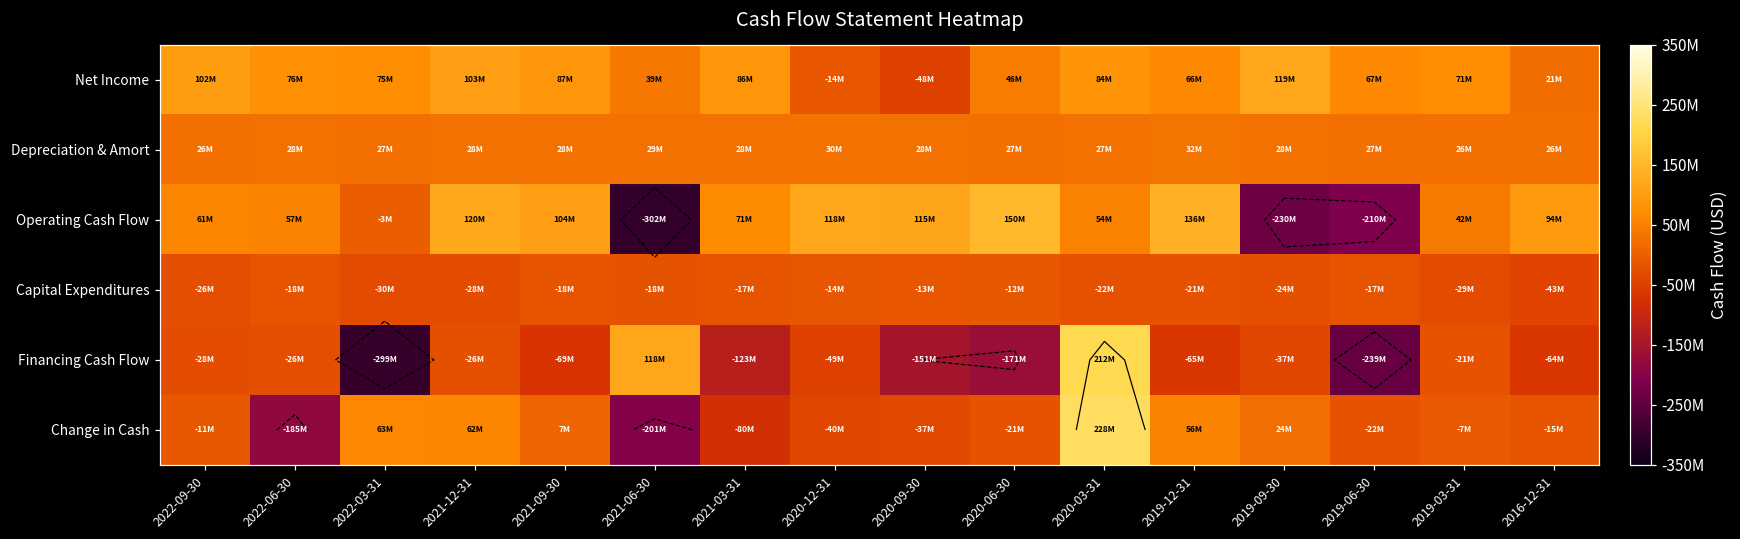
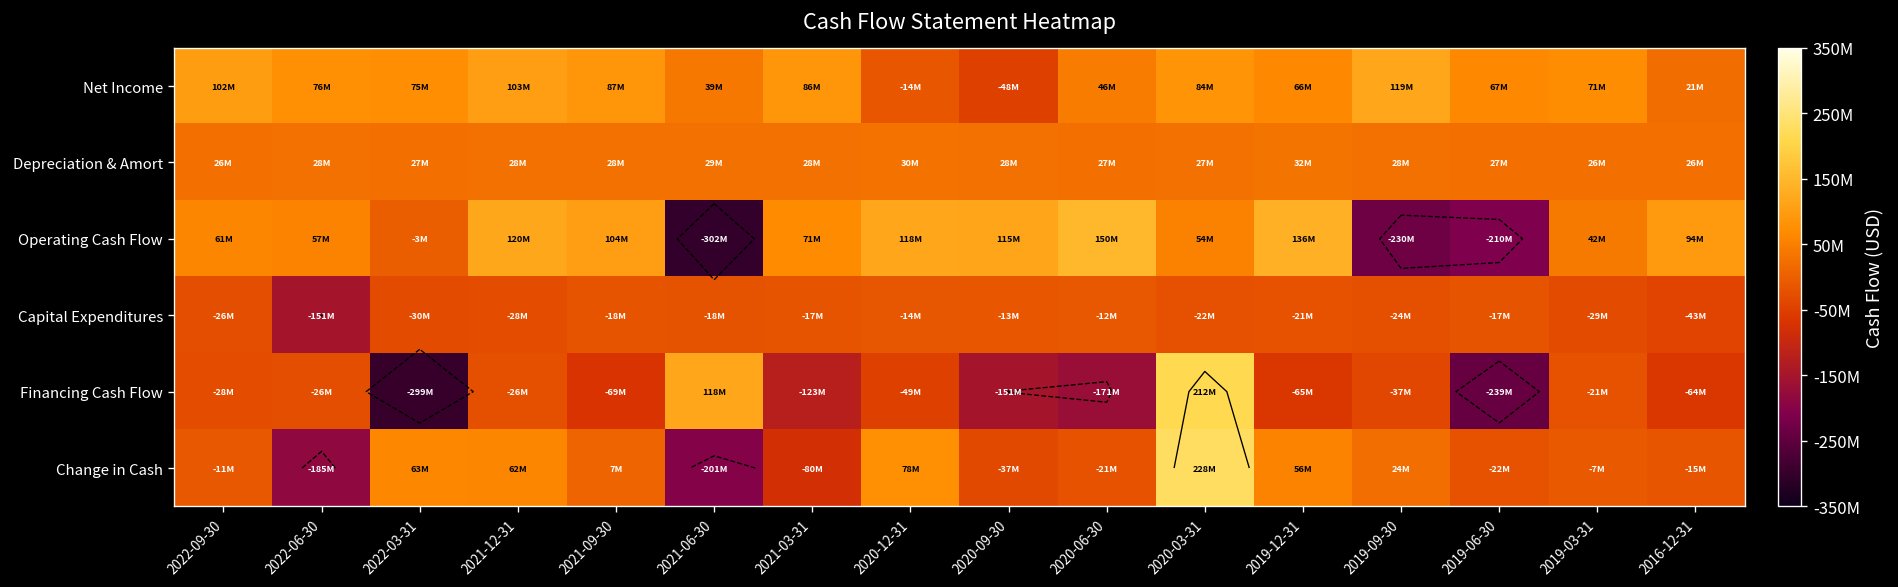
Capital Expenditures, 2022-06-30: -18M -> -151M
Change in Cash, 2020-12-31: -40M -> 78M
